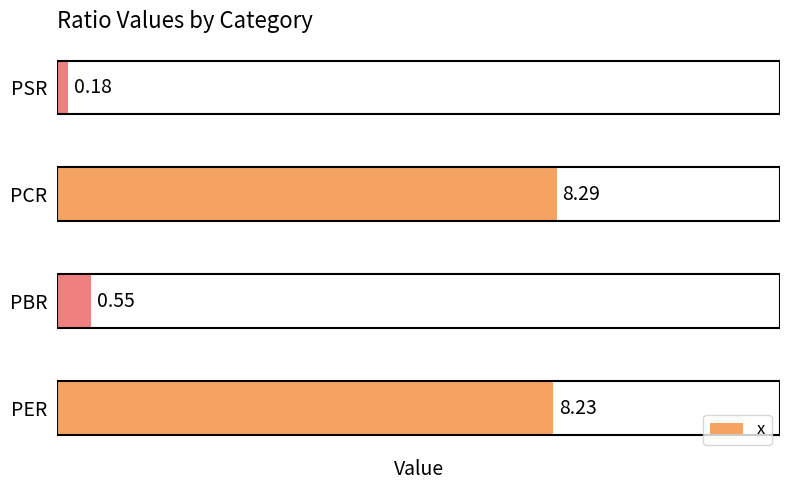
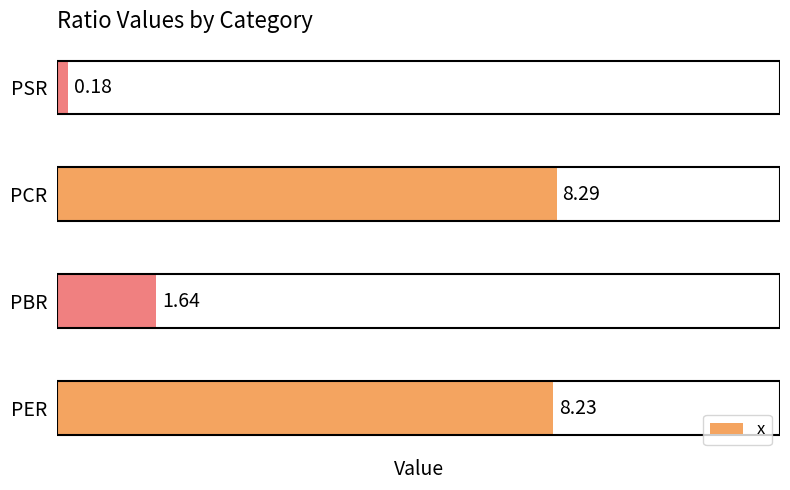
PBR: 0.55 -> 1.64
